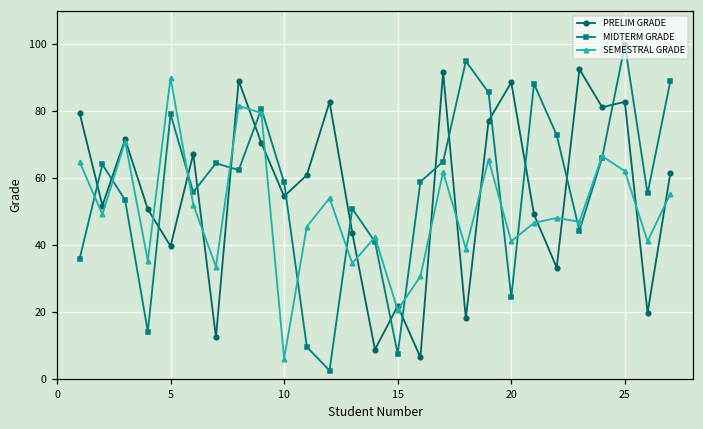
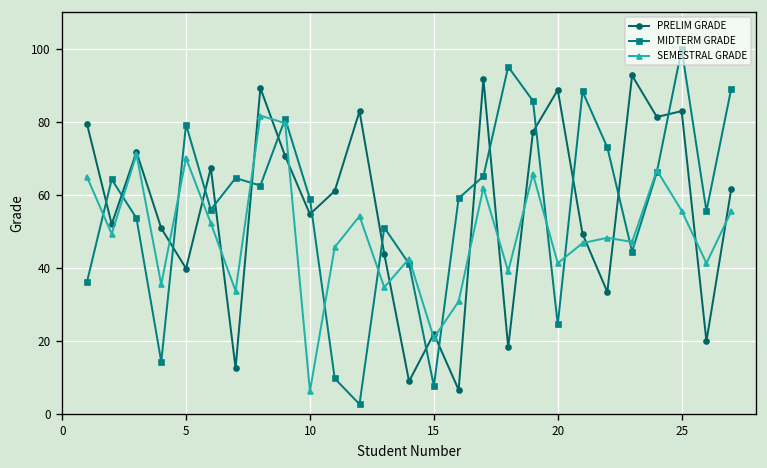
SEMESTRAL GRADE, 5: 90 -> 70
SEMESTRAL GRADE, 25: 62 -> 56
